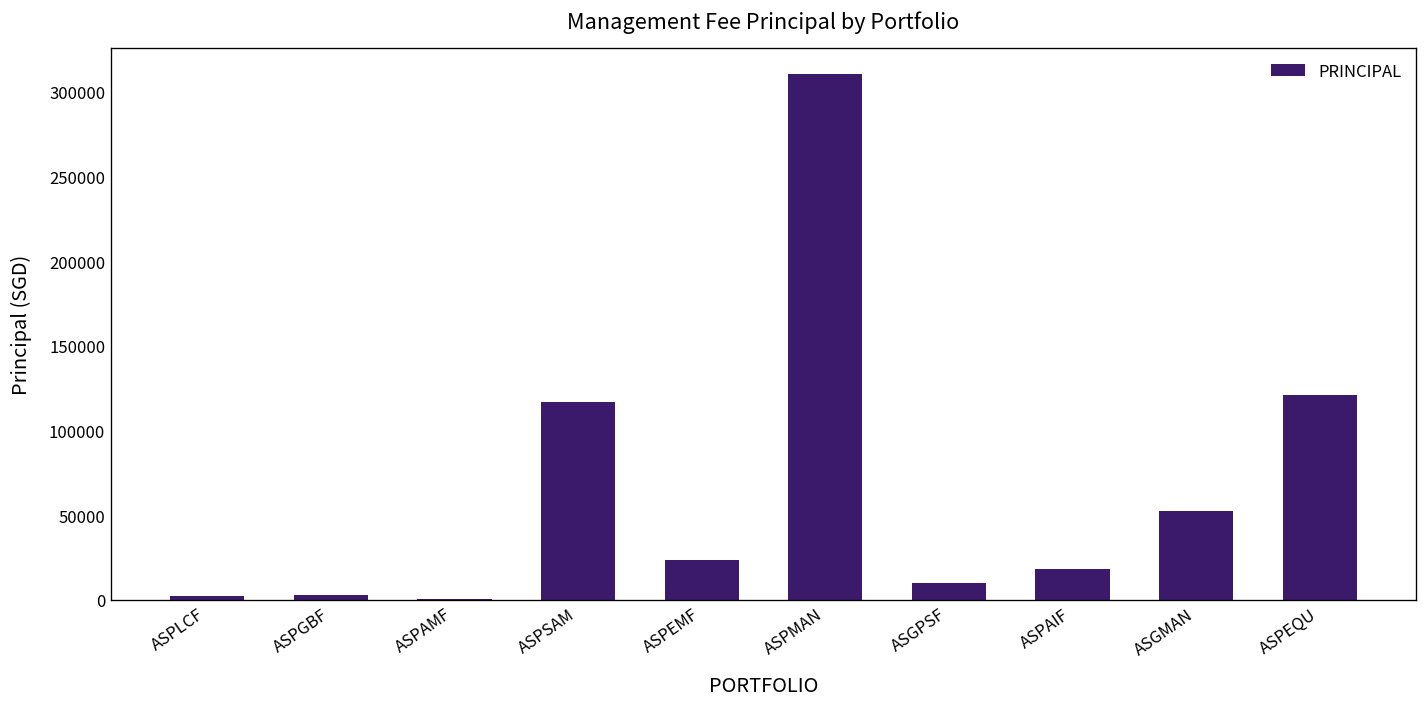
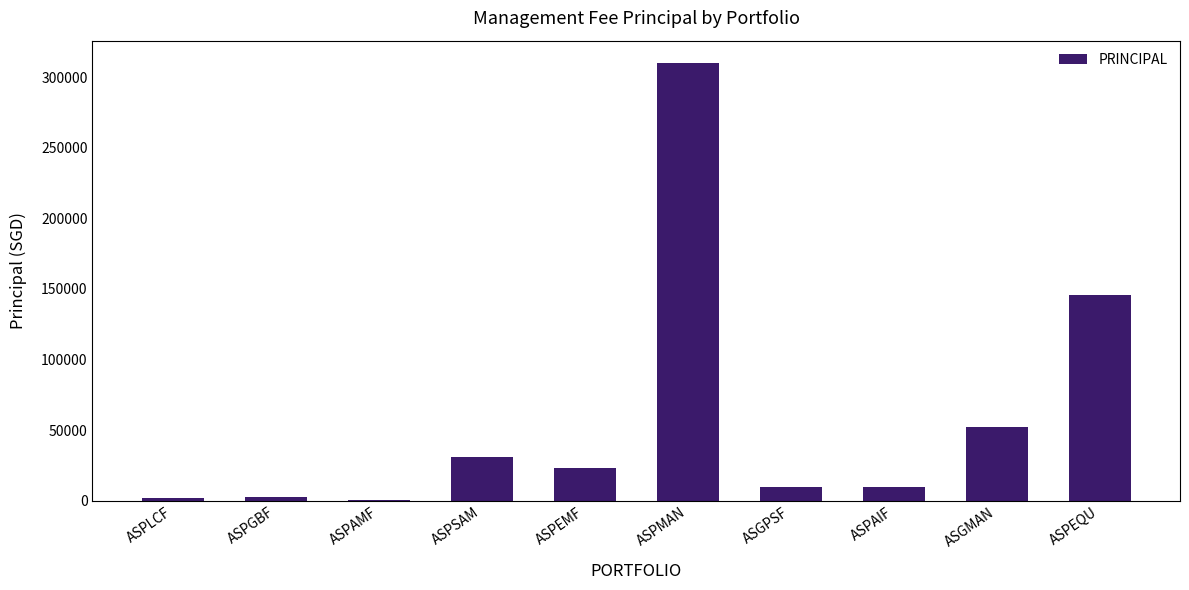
ASPSAM: 117000 -> 31000
ASPAIF: 18000 -> 9000
ASPEQU: 121000 -> 146000
